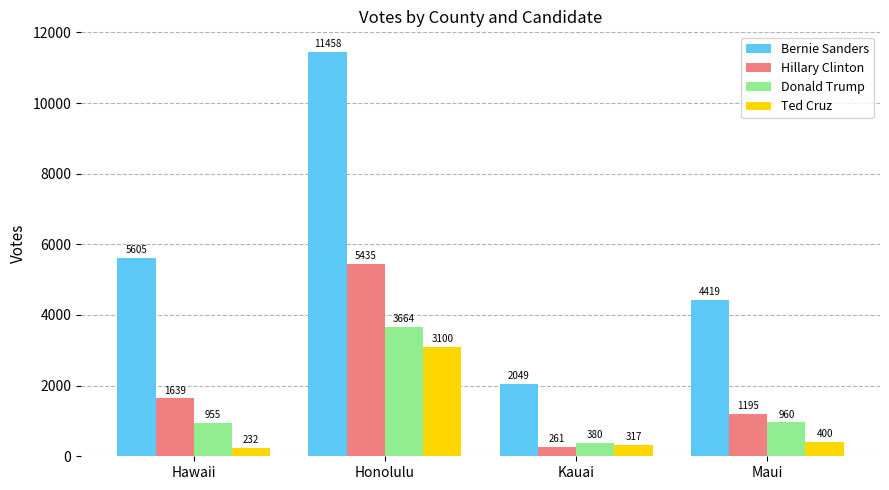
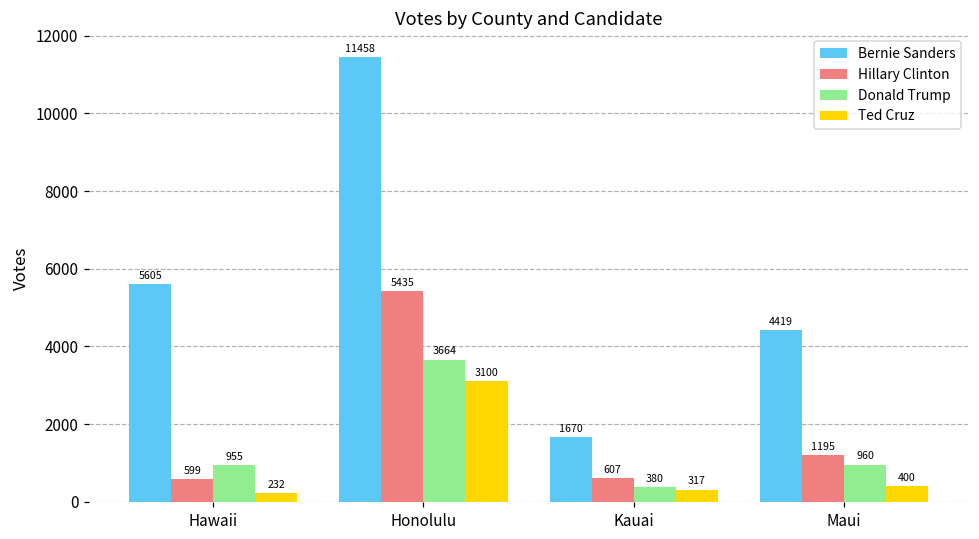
Hillary Clinton, Hawaii: 1639 -> 599
Bernie Sanders, Kauai: 2049 -> 1670
Hillary Clinton, Kauai: 261 -> 607
